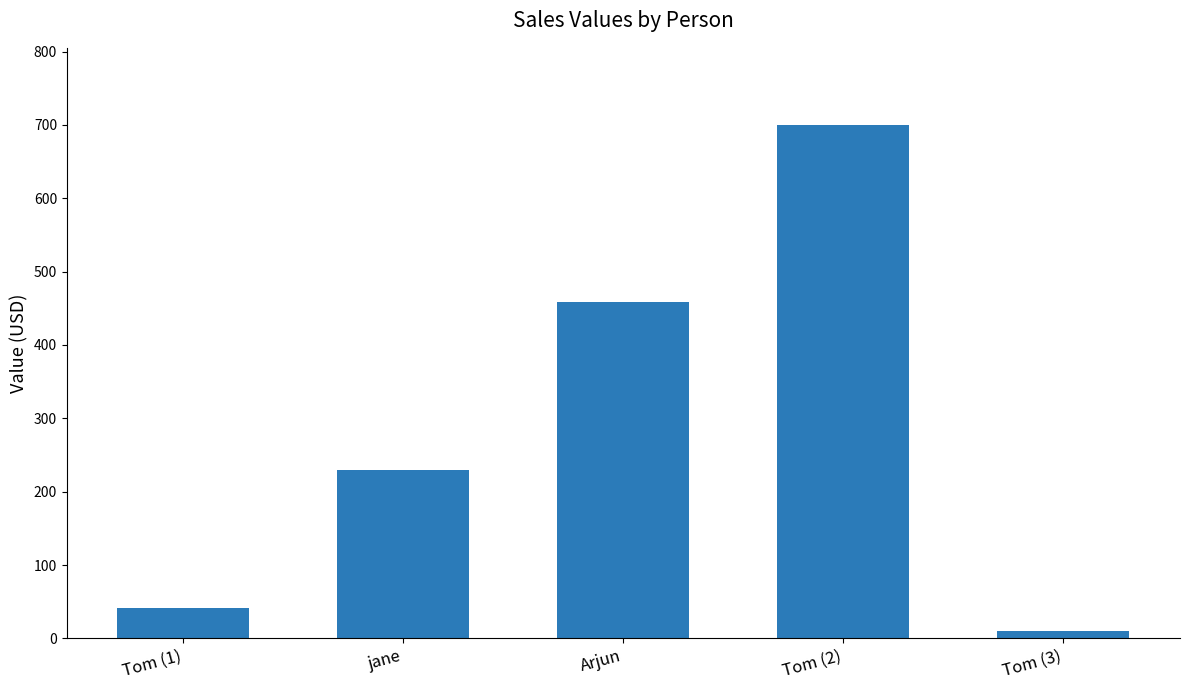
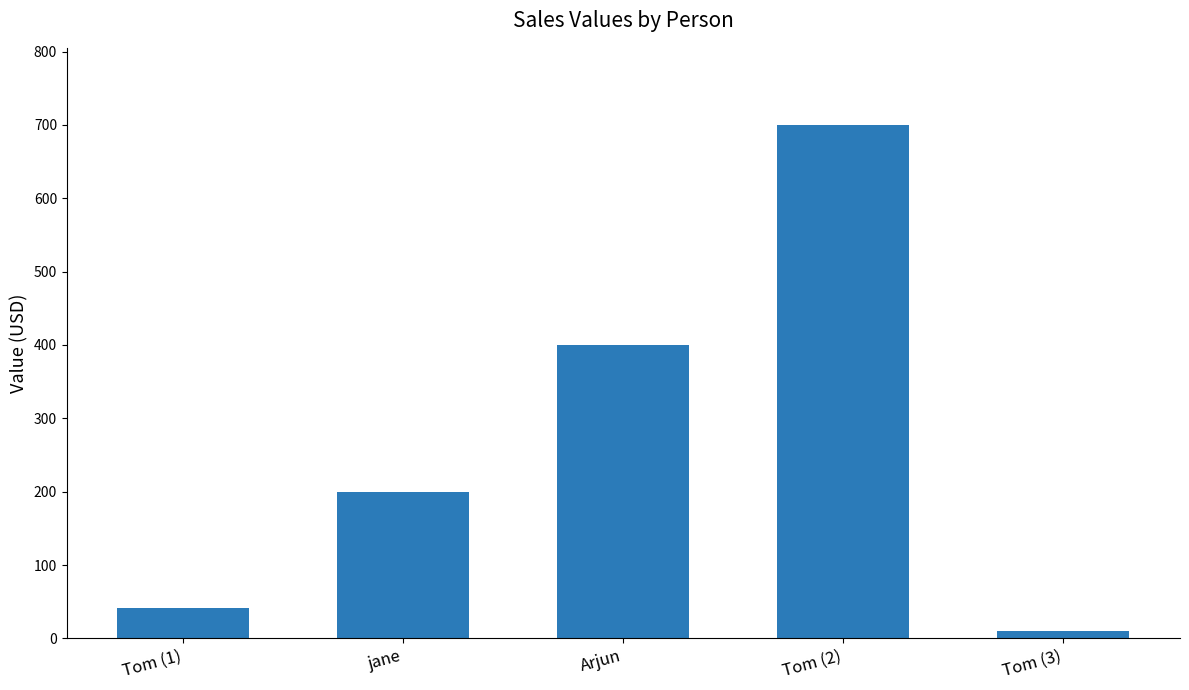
jane: 230 -> 200
Arjun: 460 -> 400
